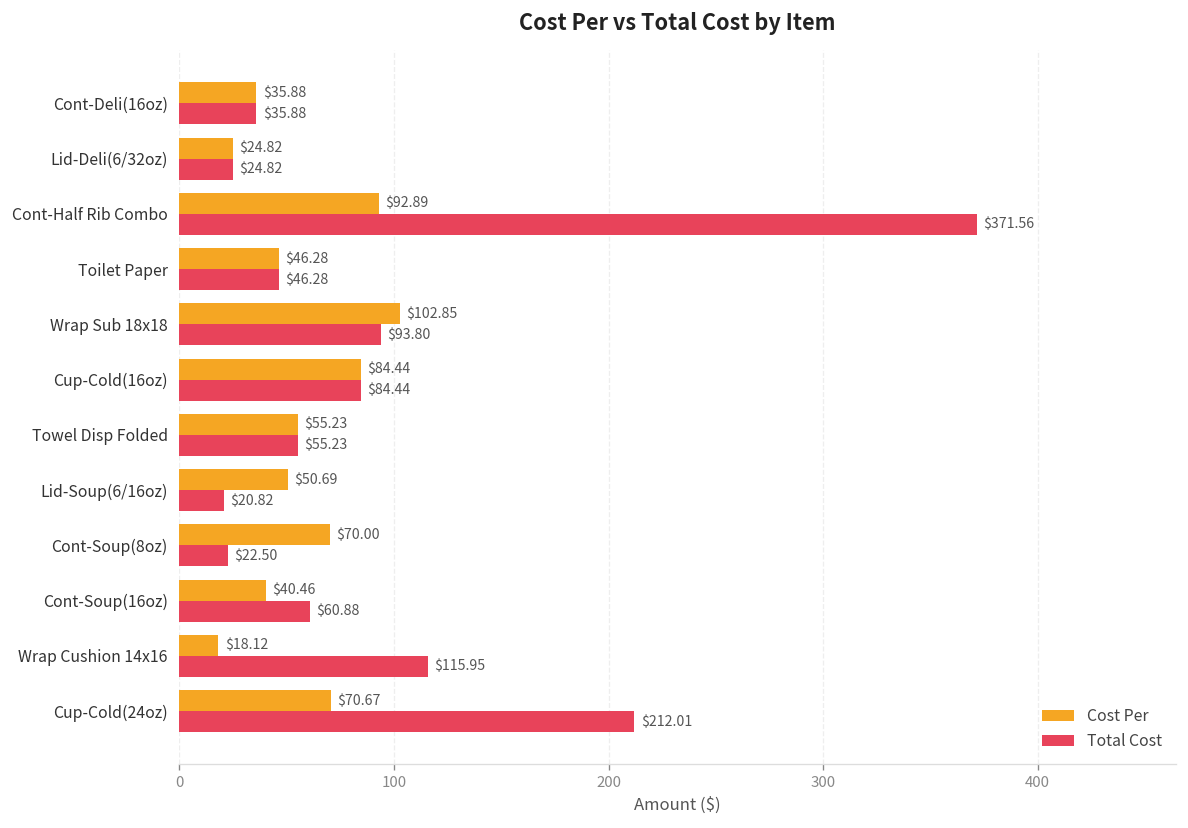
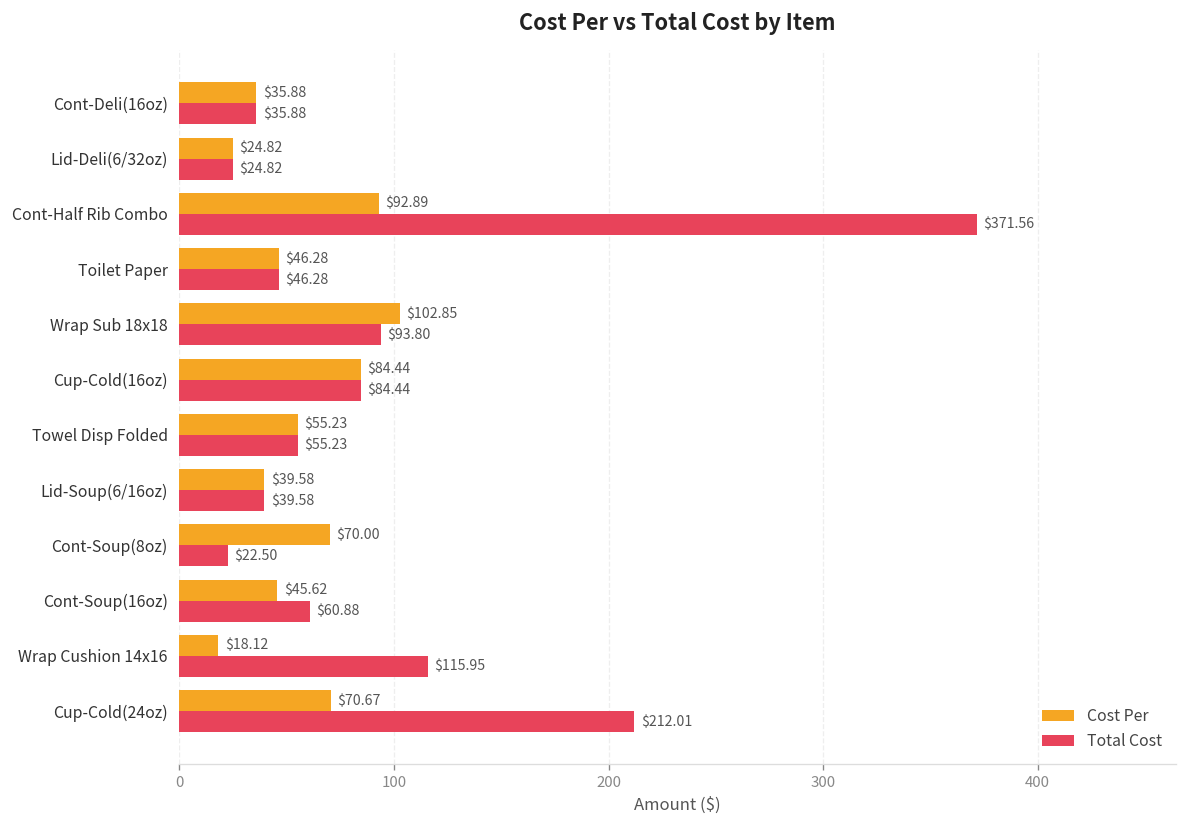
Cost Per, Lid-Soup(6/16oz): $50.69 -> $39.58
Total Cost, Lid-Soup(6/16oz): $20.82 -> $39.58
Cost Per, Cont-Soup(16oz): $40.46 -> $45.62
